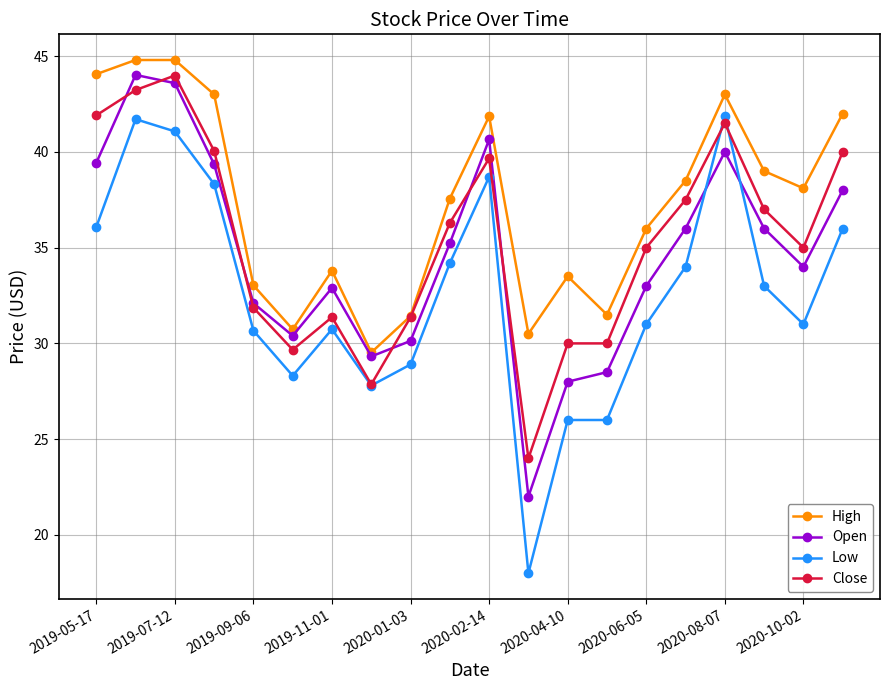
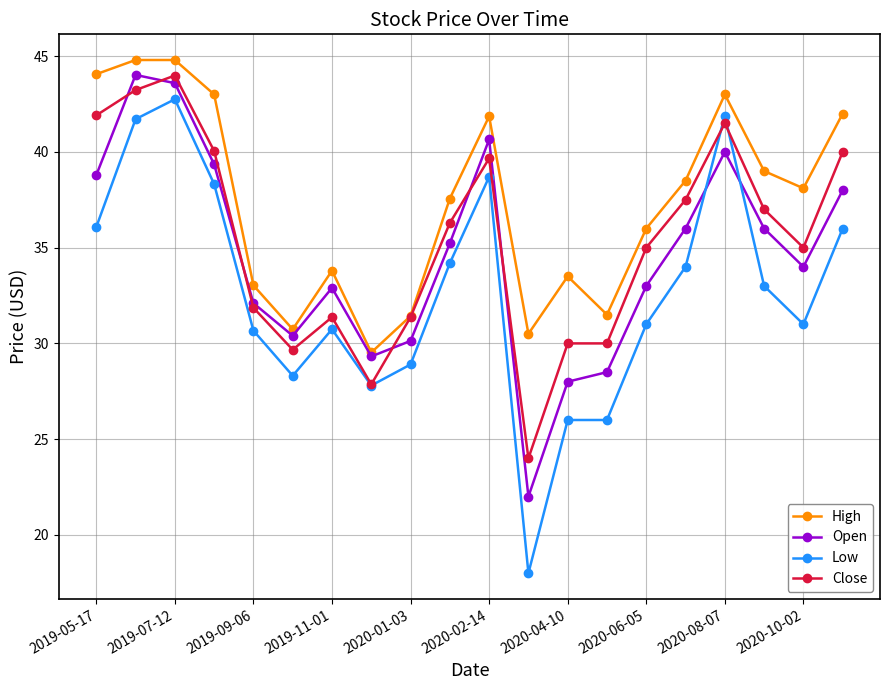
Open, 2019-05-17: 39.4 -> 38.8
Low, 2019-07-12: 41.1 -> 42.8
